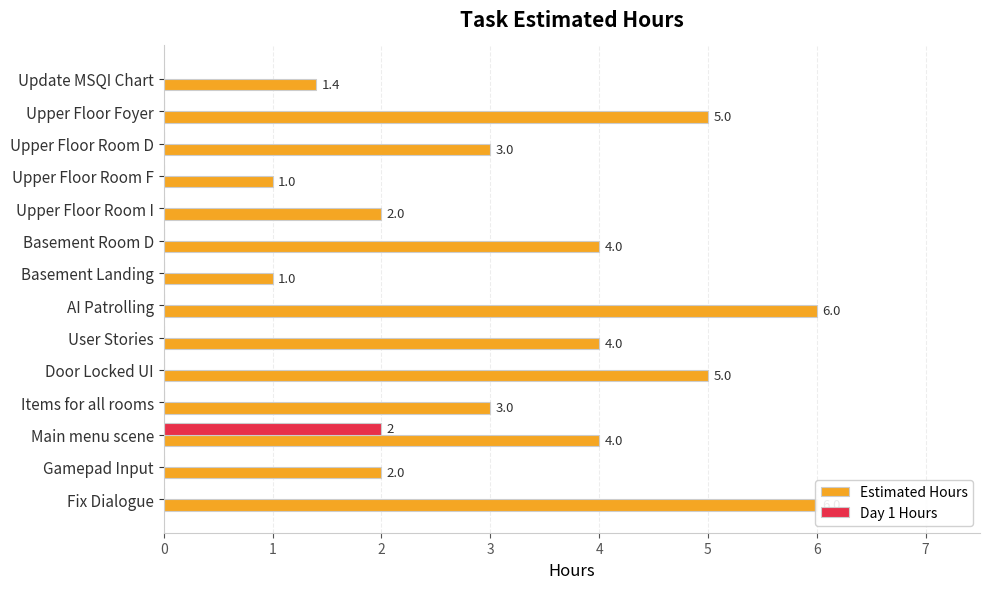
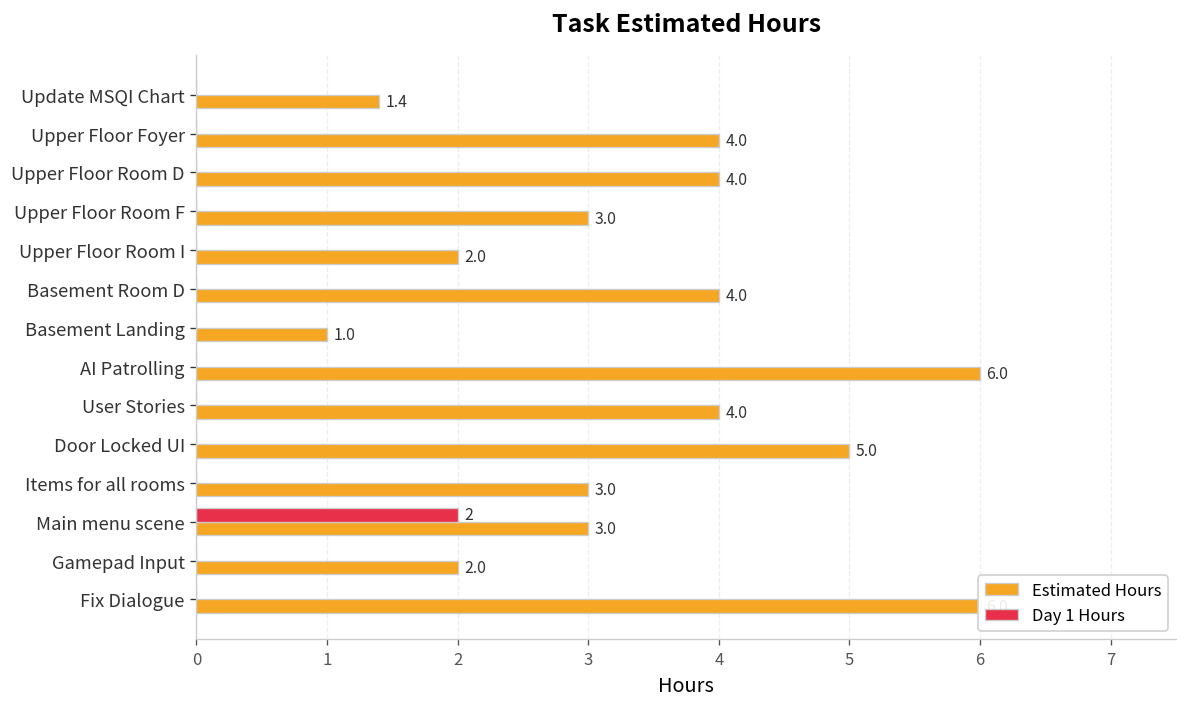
Estimated Hours, Upper Floor Foyer: 5.0 -> 4.0
Estimated Hours, Upper Floor Room D: 3.0 -> 4.0
Estimated Hours, Upper Floor Room F: 1.0 -> 3.0
Estimated Hours, Main menu scene: 4.0 -> 3.0
